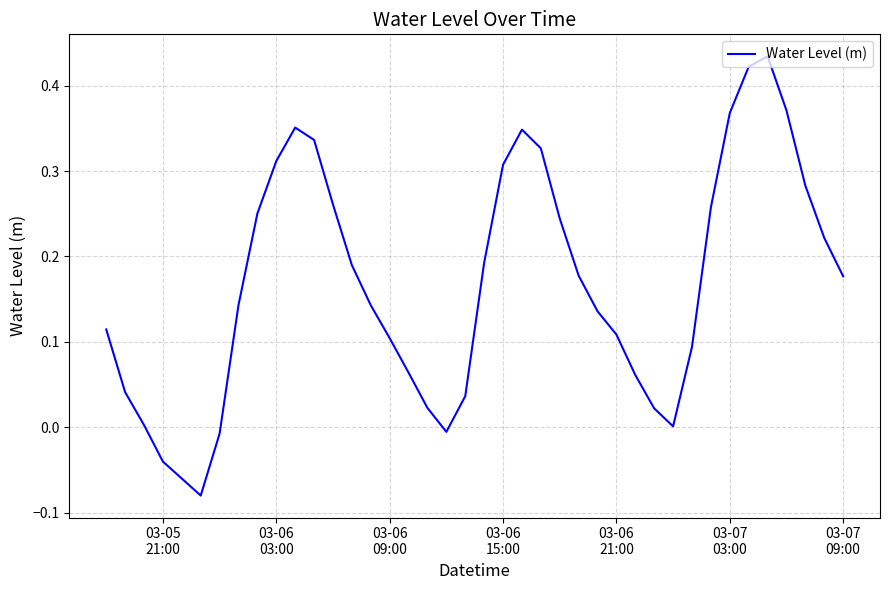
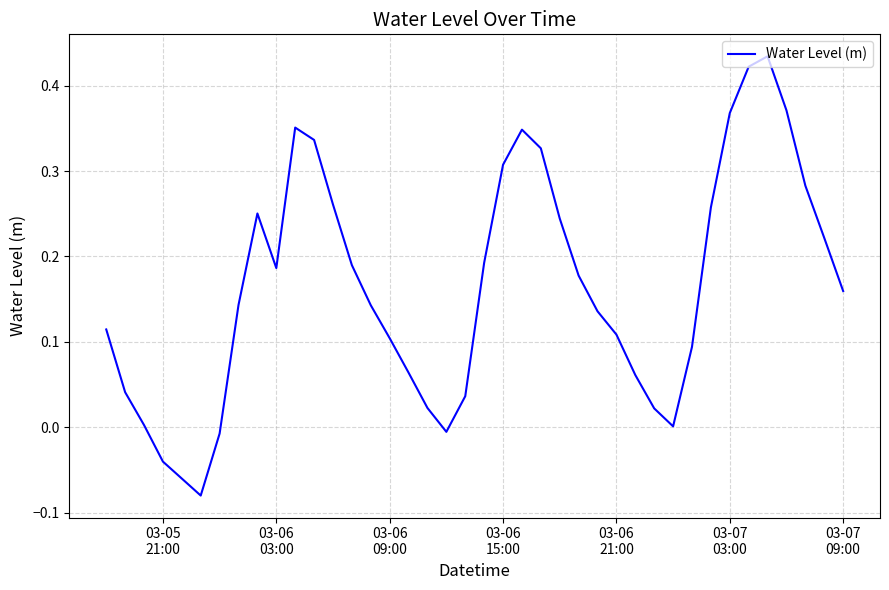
03-06 03:00: 0.31 -> 0.19
03-07 09:00: 0.18 -> 0.16
